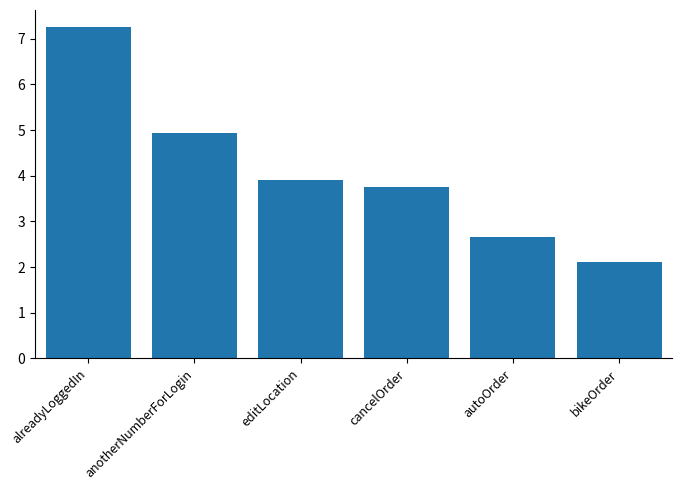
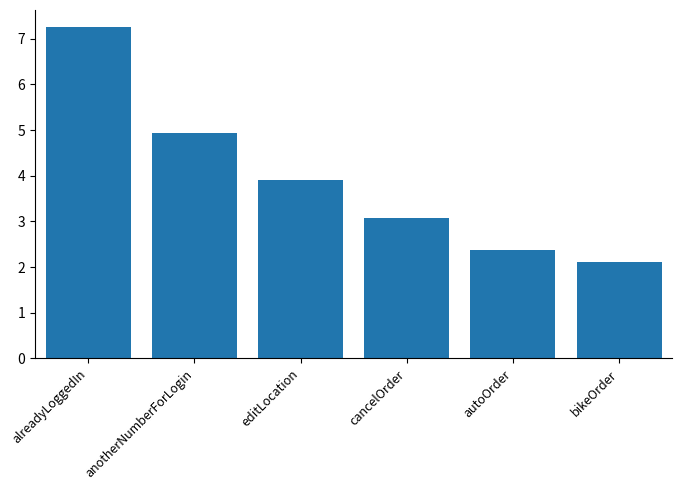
cancelOrder: 3.7 -> 3.1
autoOrder: 2.7 -> 2.4
